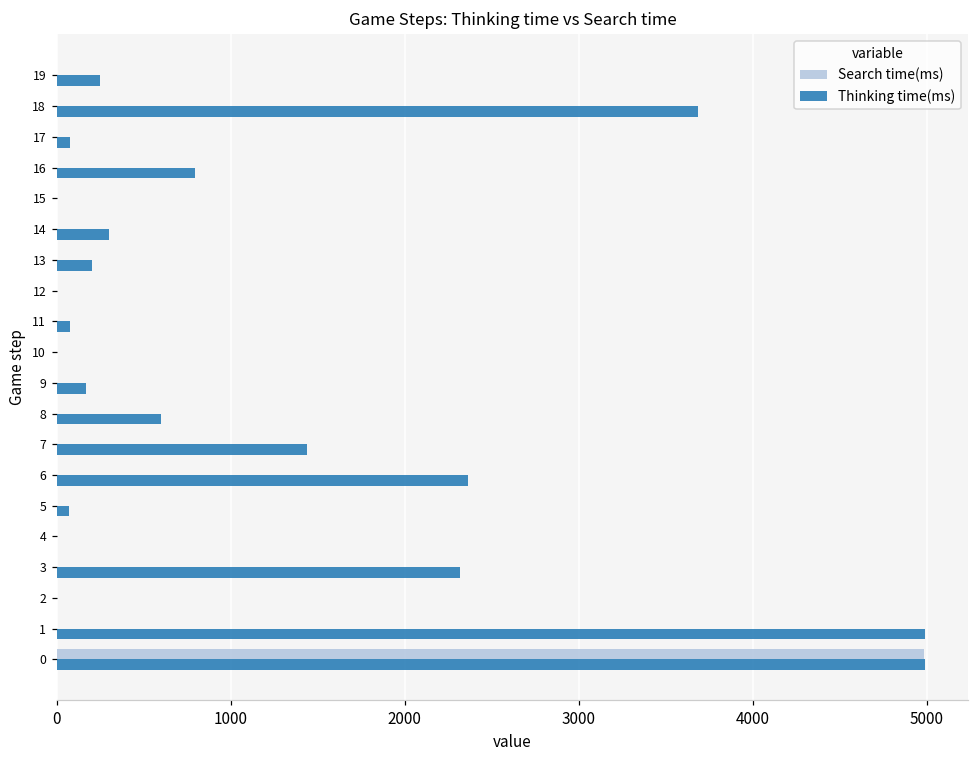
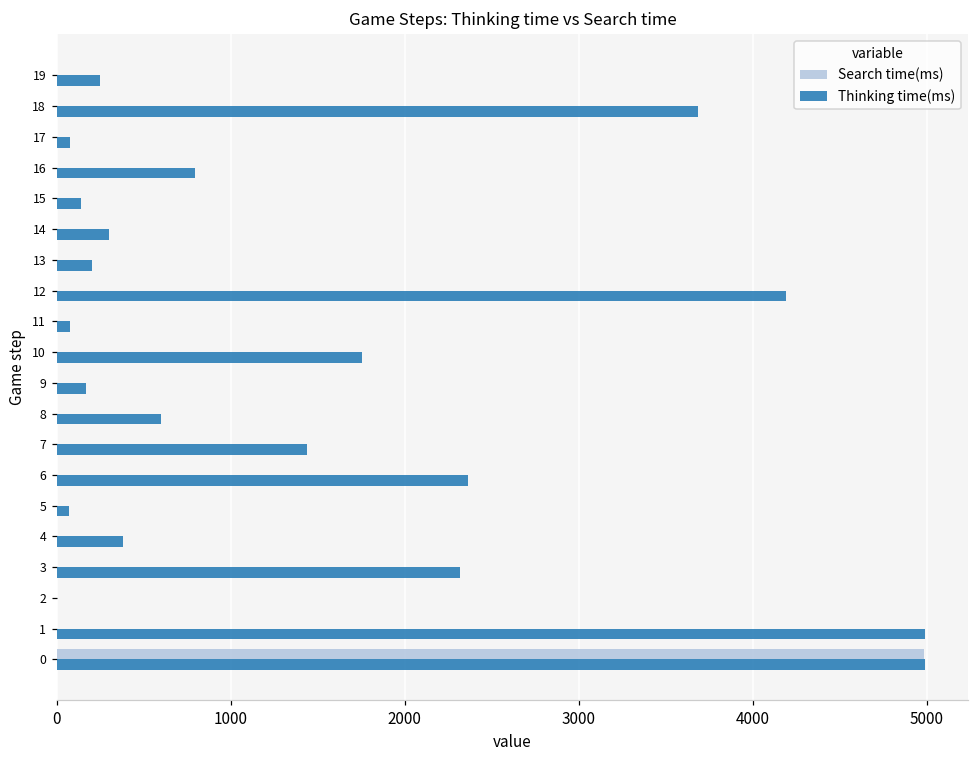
Thinking time(ms), 15: 0 -> 140
Thinking time(ms), 12: 0 -> 4190
Thinking time(ms), 10: 0 -> 1760
Thinking time(ms), 4: 0 -> 380
